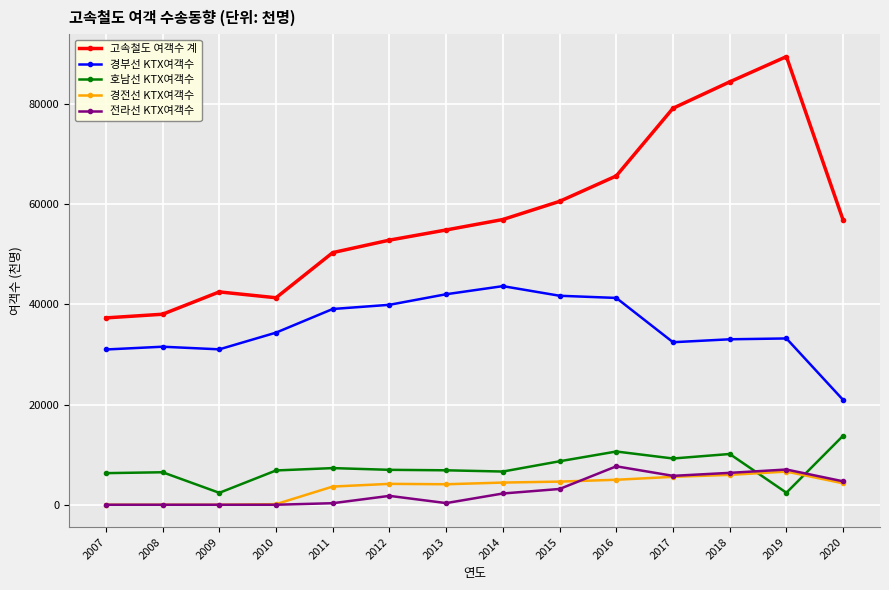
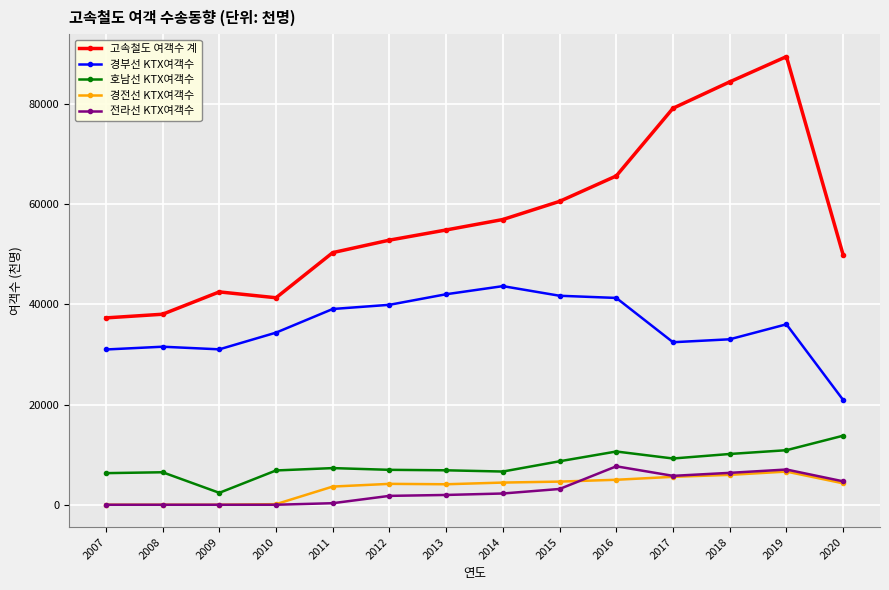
전라선 KTX여객수, 2013: 0 -> 2000
경부선 KTX여객수, 2019: 33000 -> 36000
호남선 KTX여객수, 2019: 2000 -> 11000
고속철도 여객수 계, 2020: 57000 -> 50000
